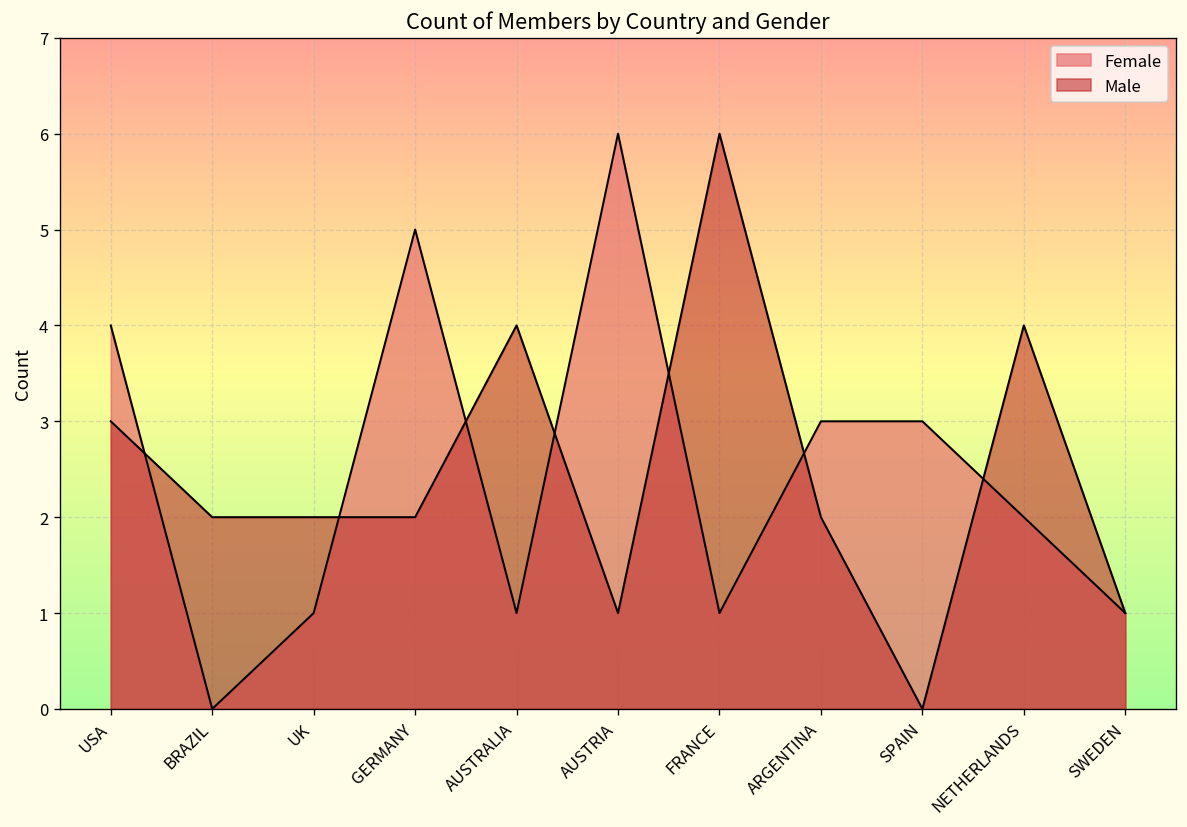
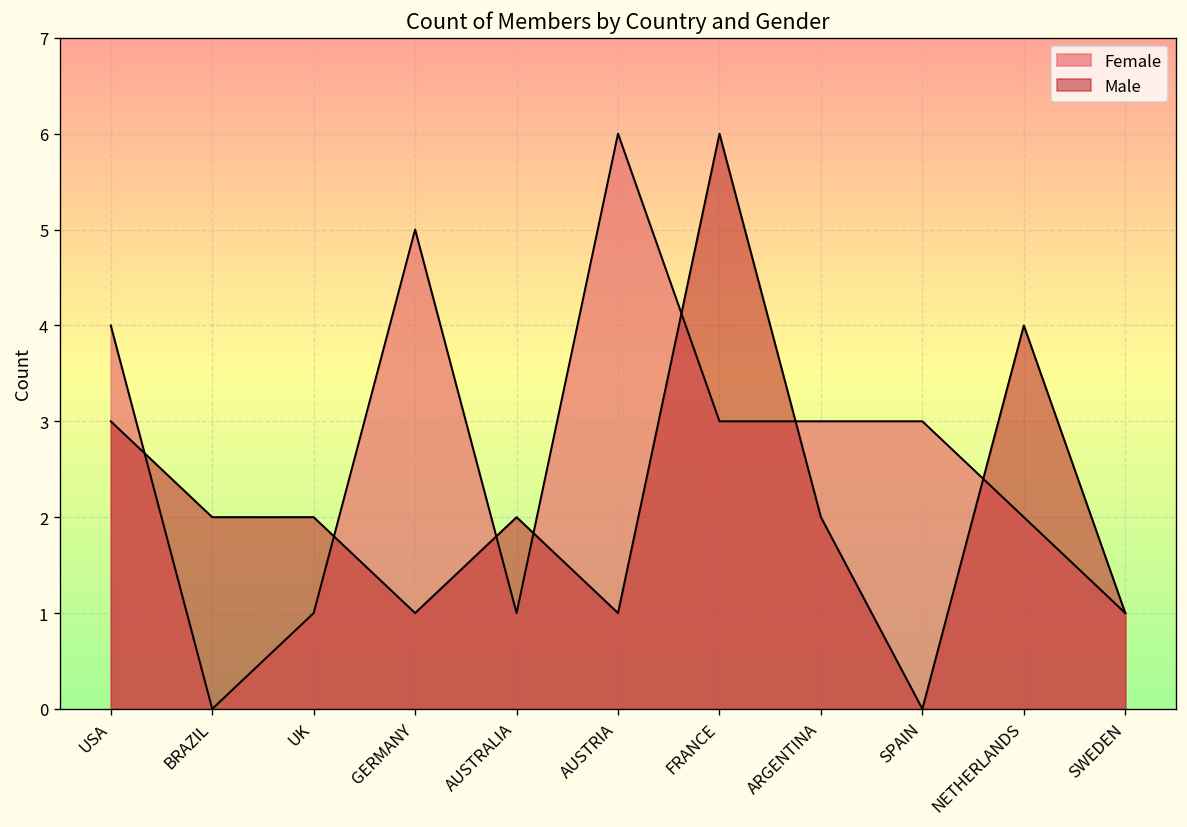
Male, GERMANY: 2 -> 1
Male, AUSTRALIA: 4 -> 2
Female, FRANCE: 1 -> 3
